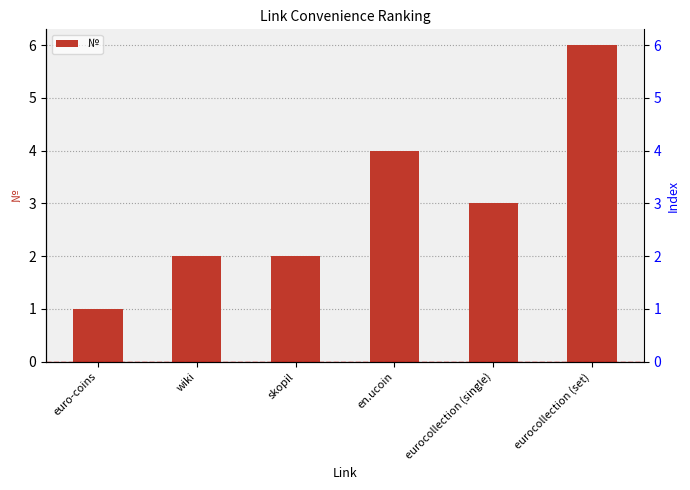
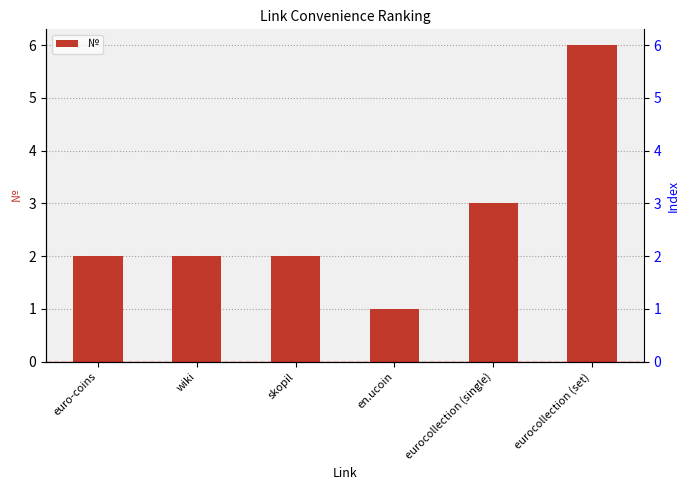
euro-coins: 1 -> 2
en.ucoin: 4 -> 1
